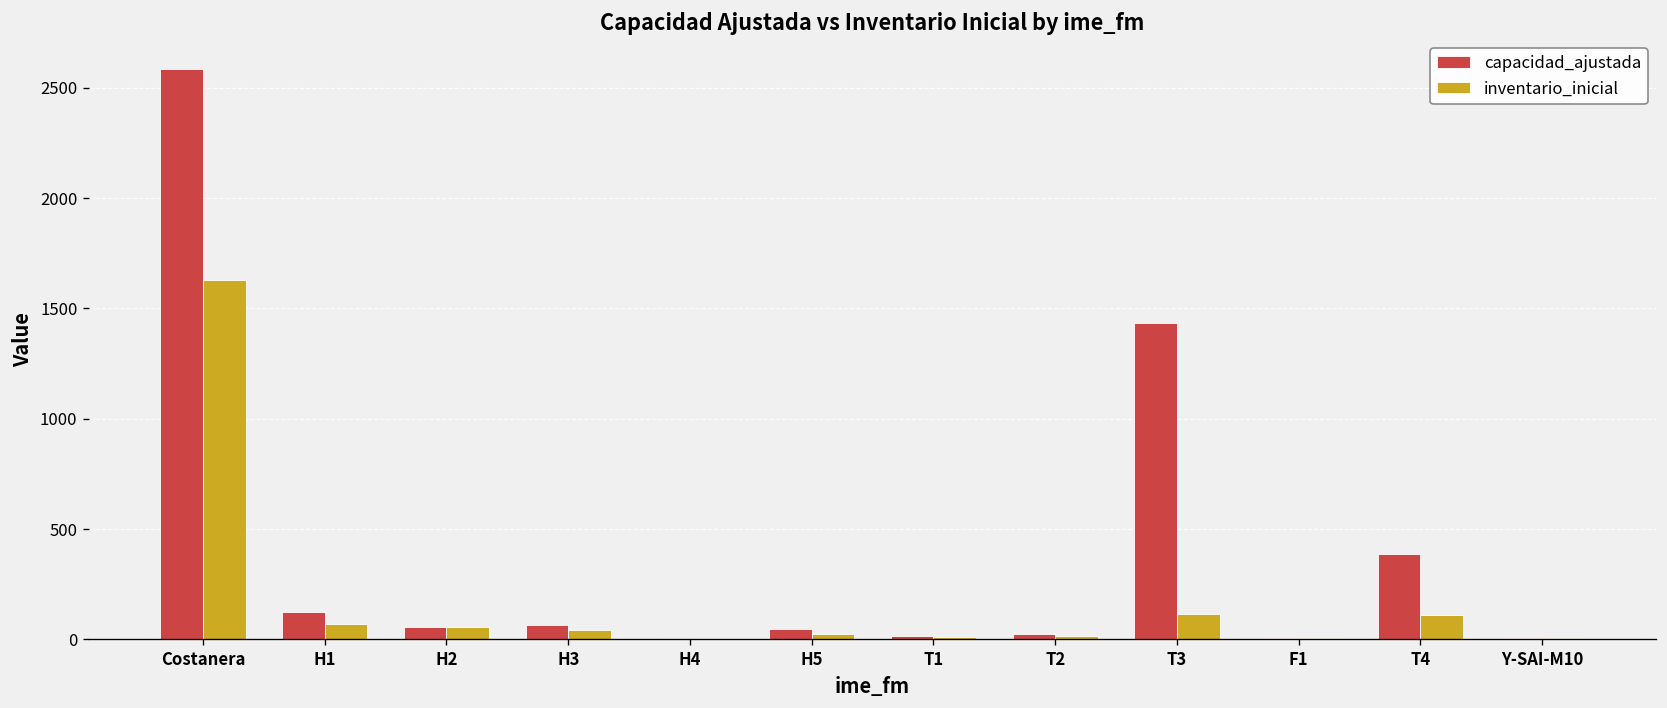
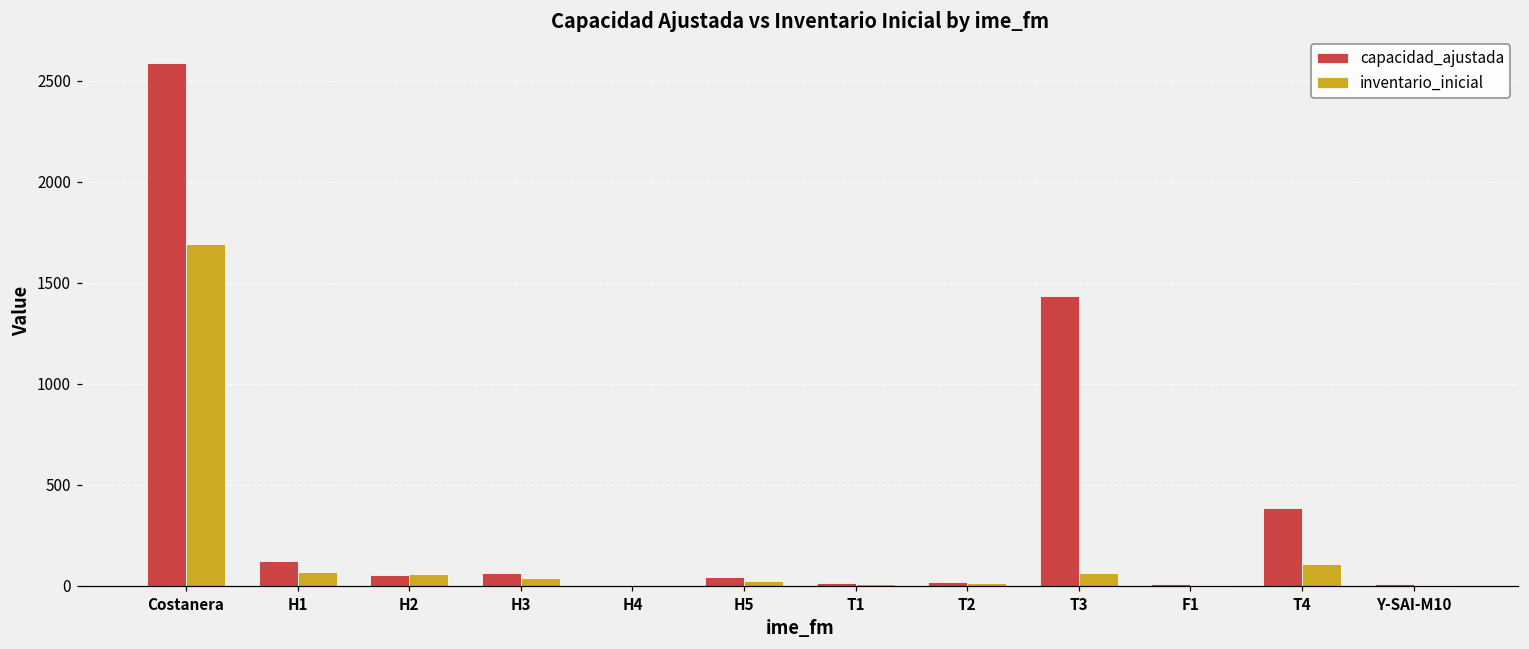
inventario_inicial, Costanera: 1630 -> 1690
inventario_inicial, T3: 110 -> 70
